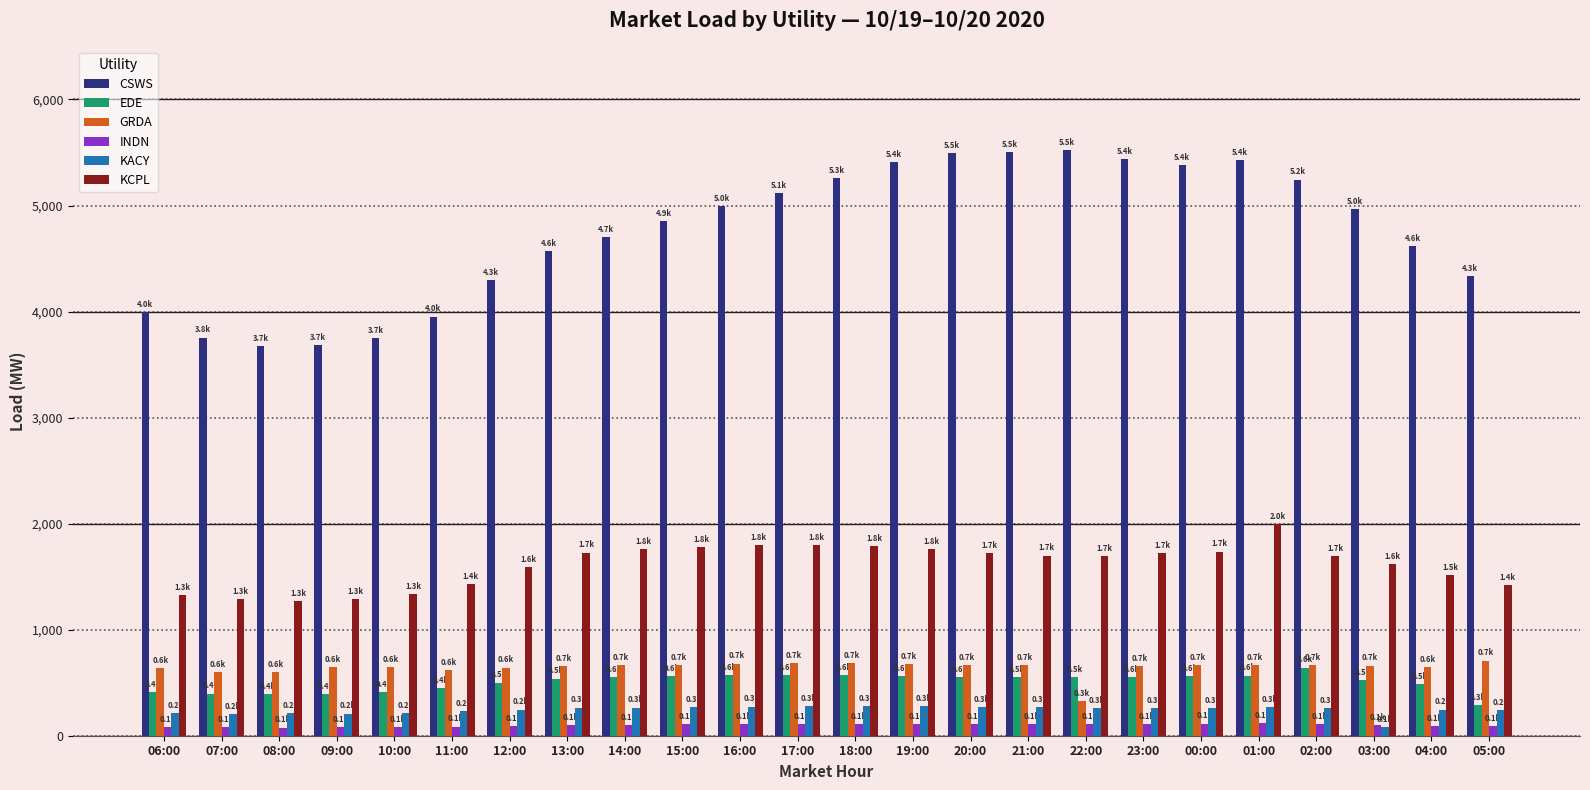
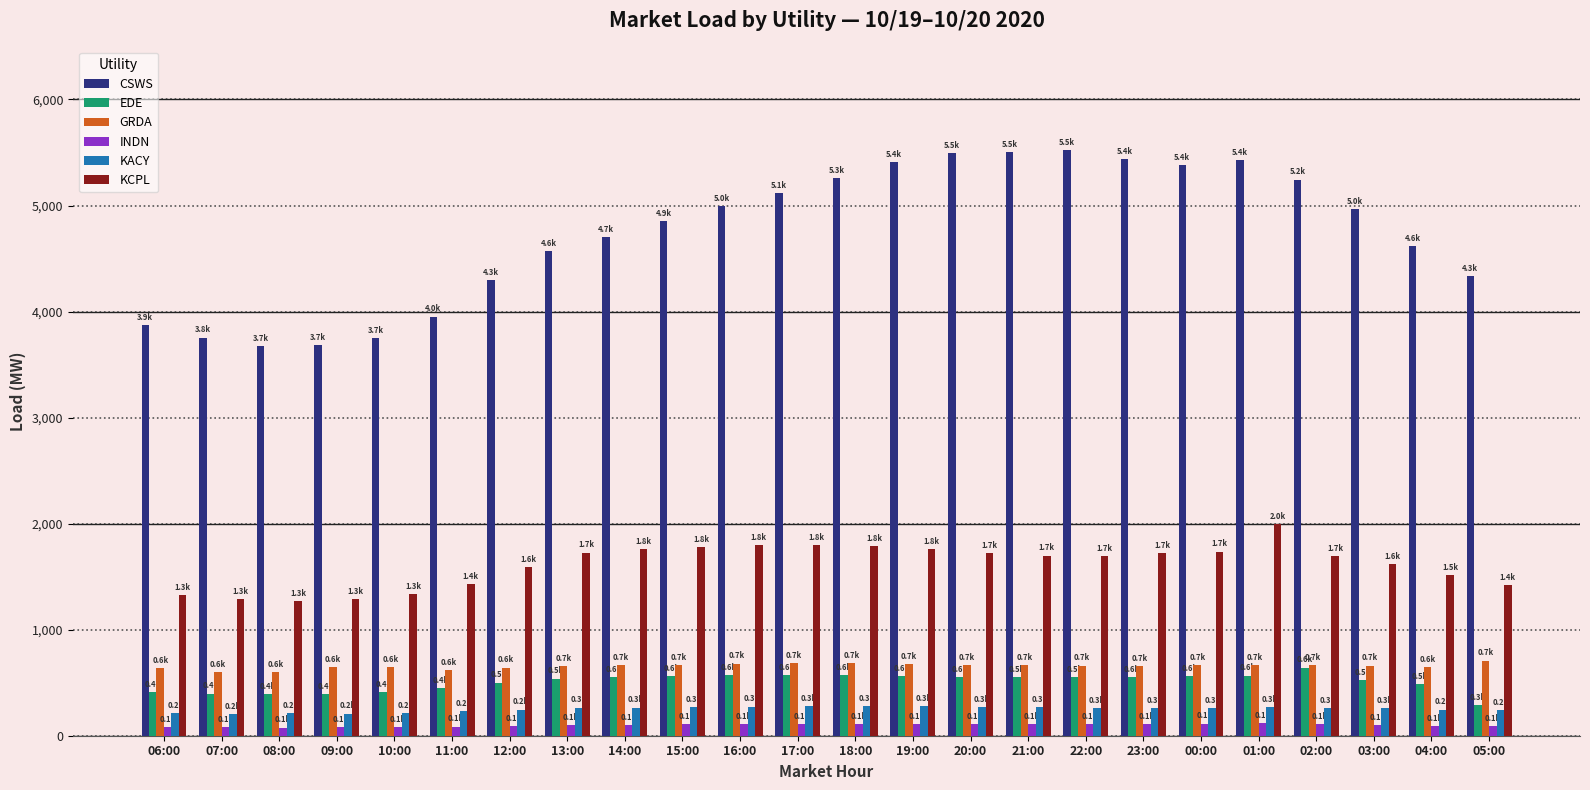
CSWS, 06:00: 4.0k -> 3.9k
GRDA, 22:00: 0.3k -> 0.7k
KACY, 03:00: 0.1k -> 0.3k
